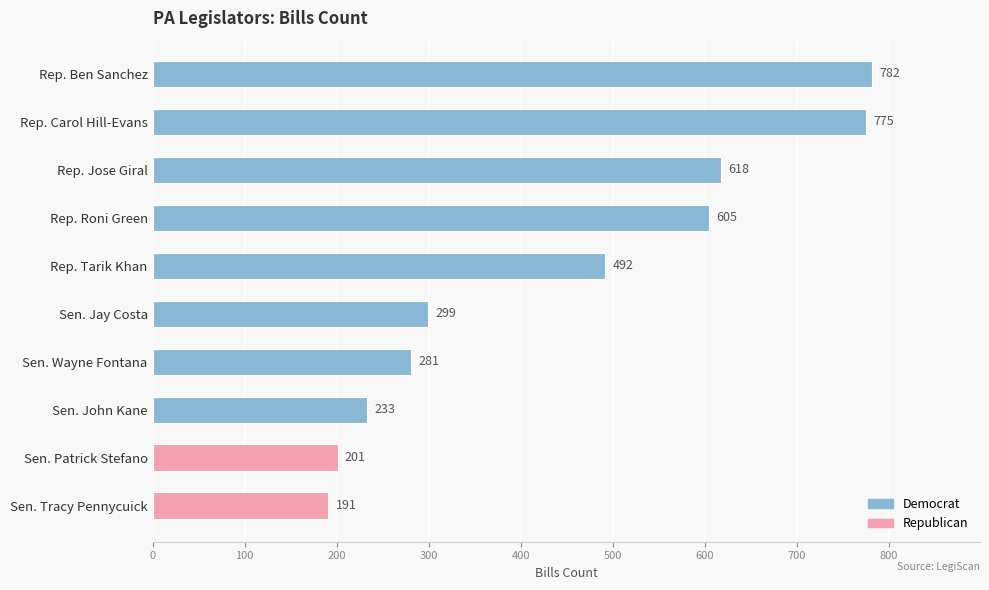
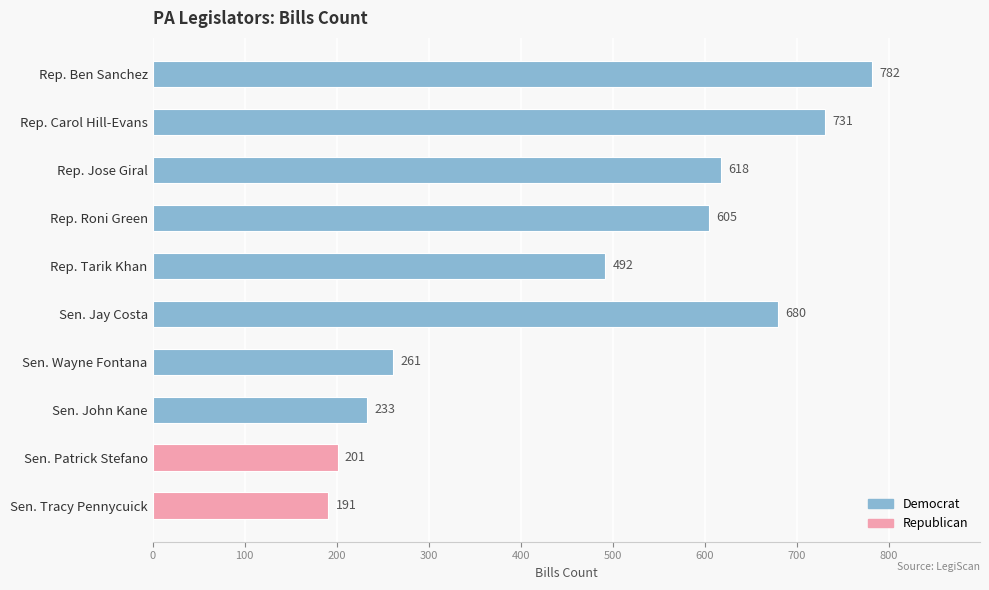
Rep. Carol Hill-Evans: 775 -> 731
Sen. Jay Costa: 299 -> 680
Sen. Wayne Fontana: 281 -> 261
